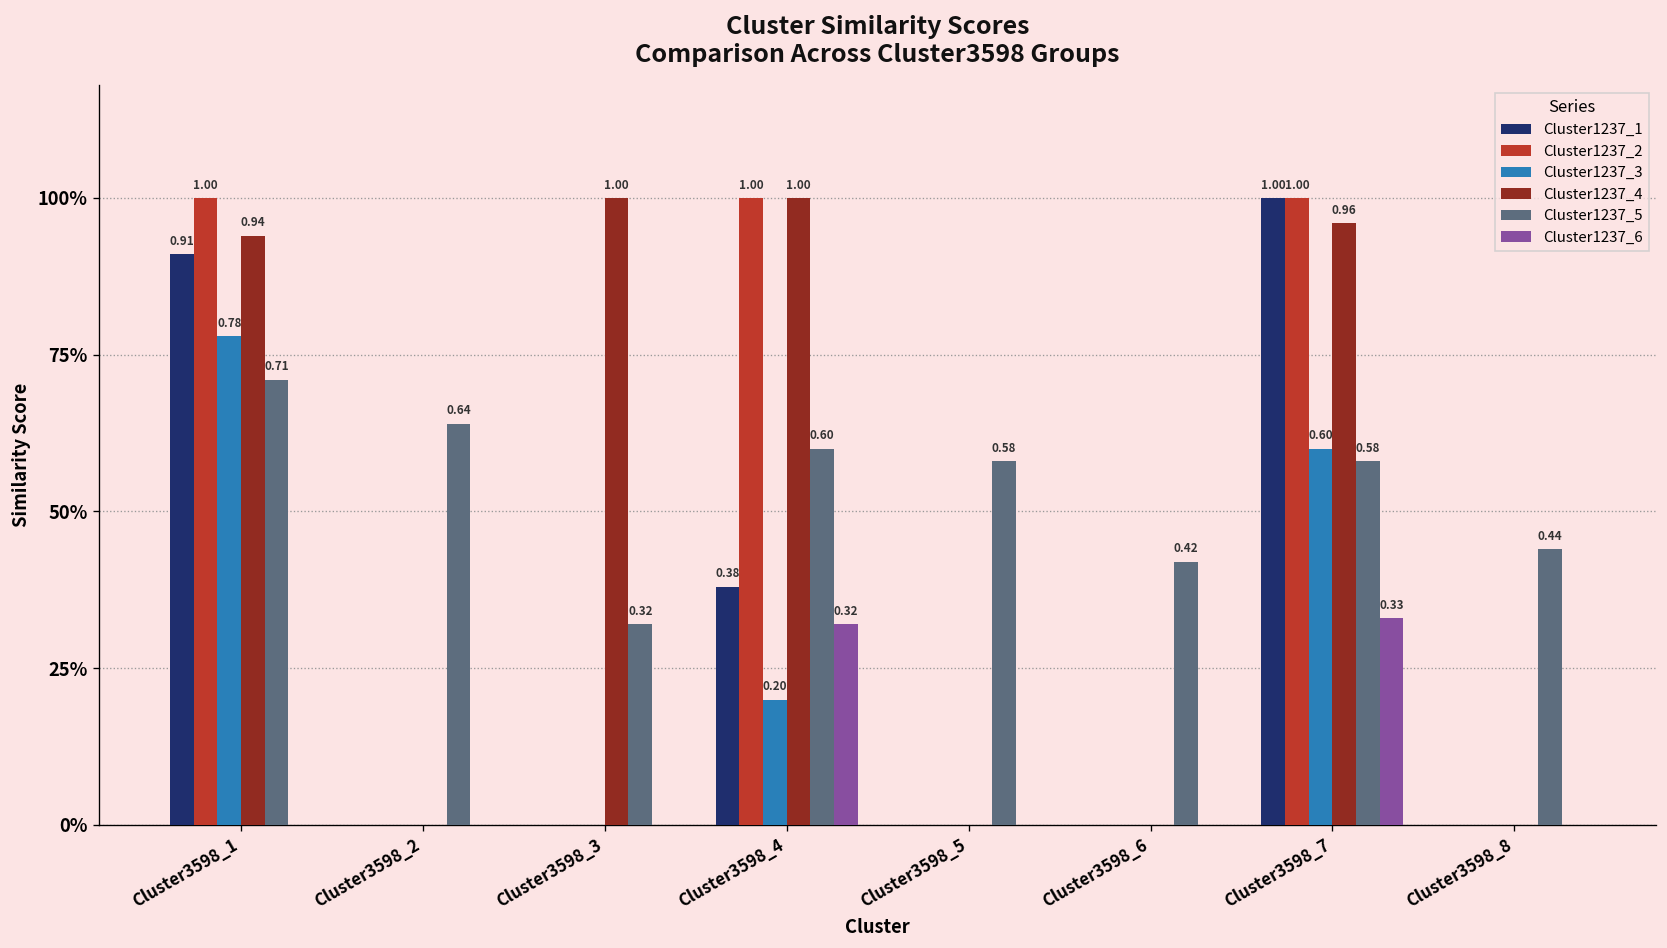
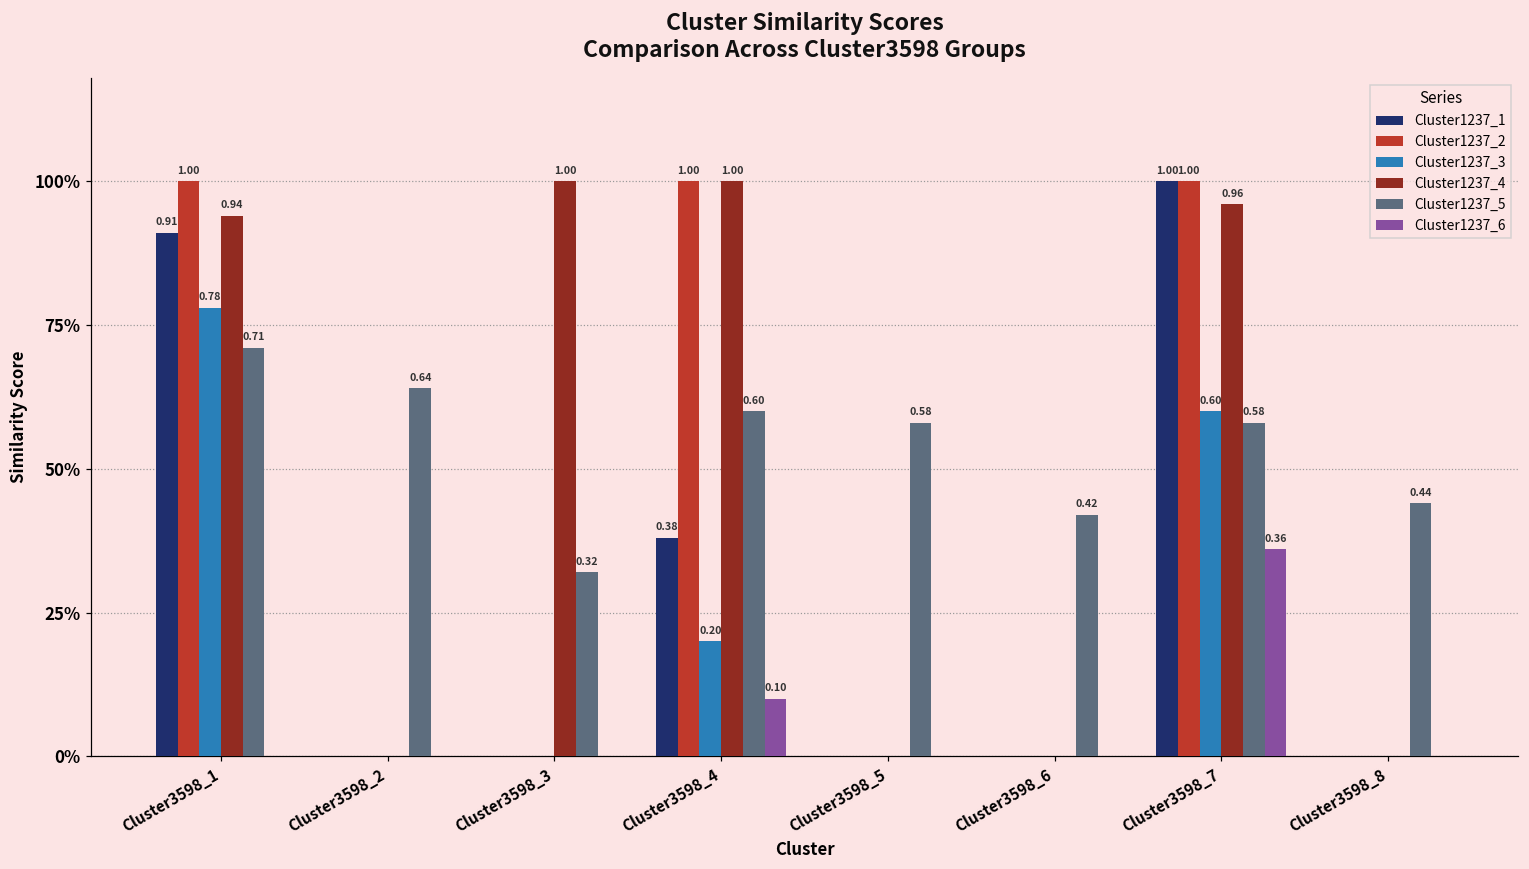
Cluster1237_6, Cluster3598_4: 0.32 -> 0.10
Cluster1237_6, Cluster3598_7: 0.33 -> 0.36
